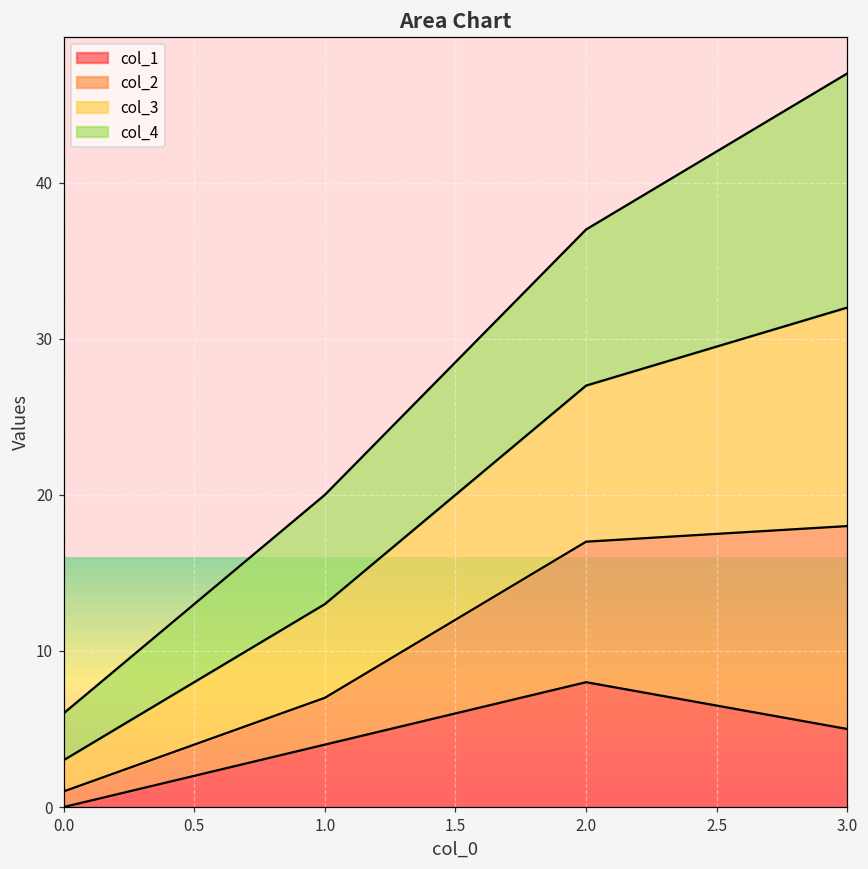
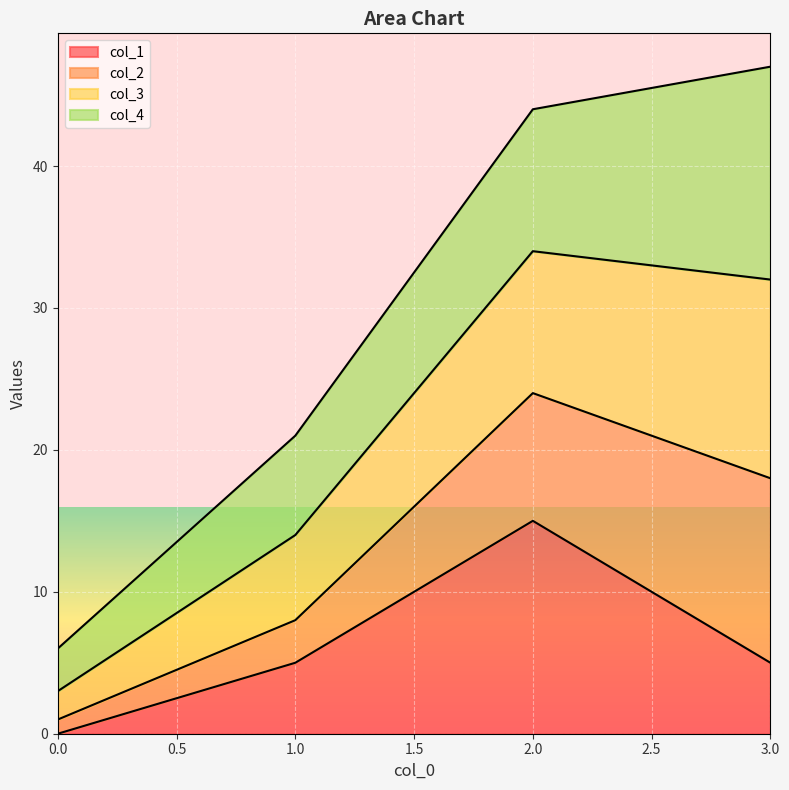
col_1, 1.0: 4 -> 5
col_1, 2.0: 8 -> 15
